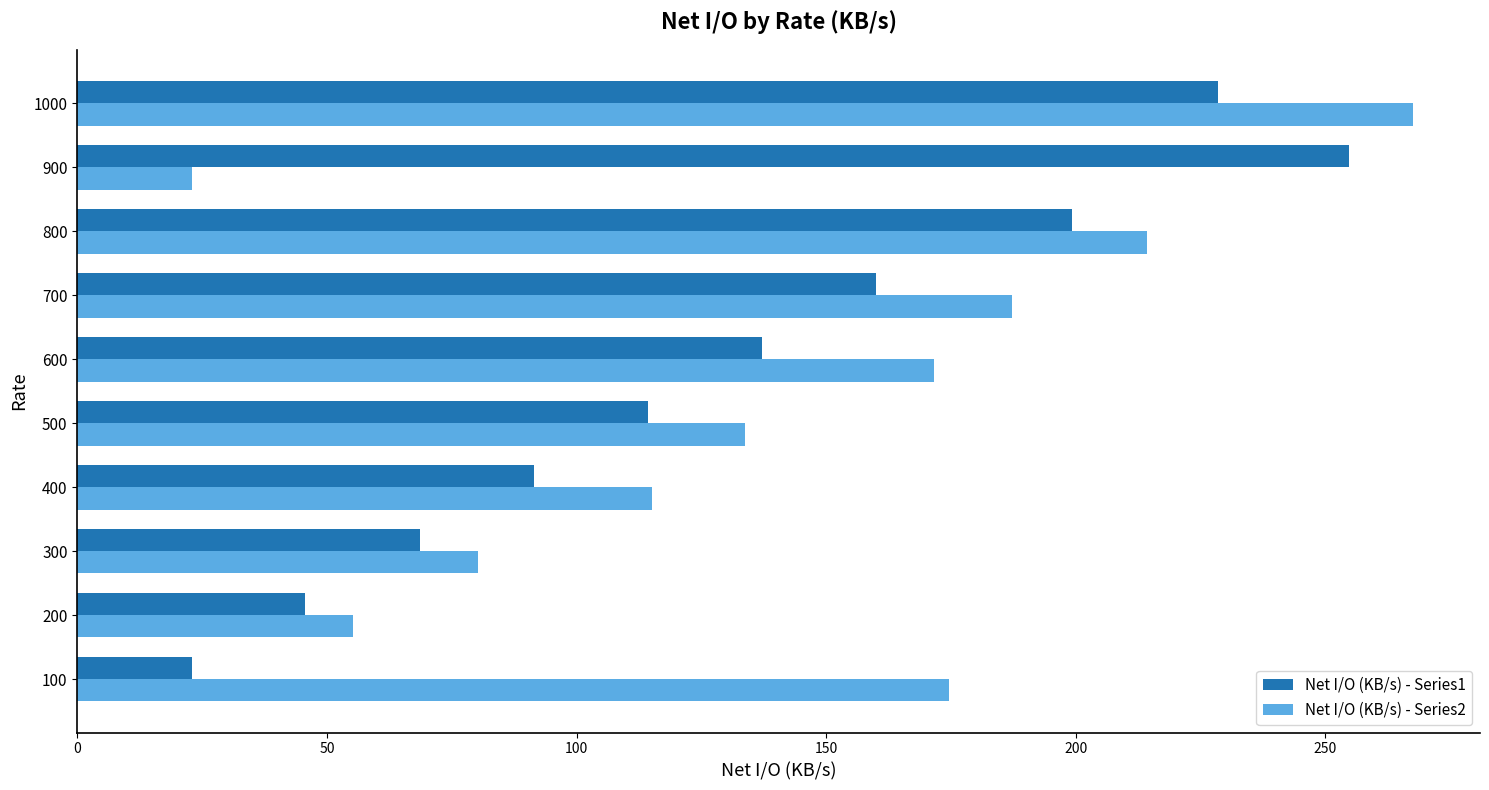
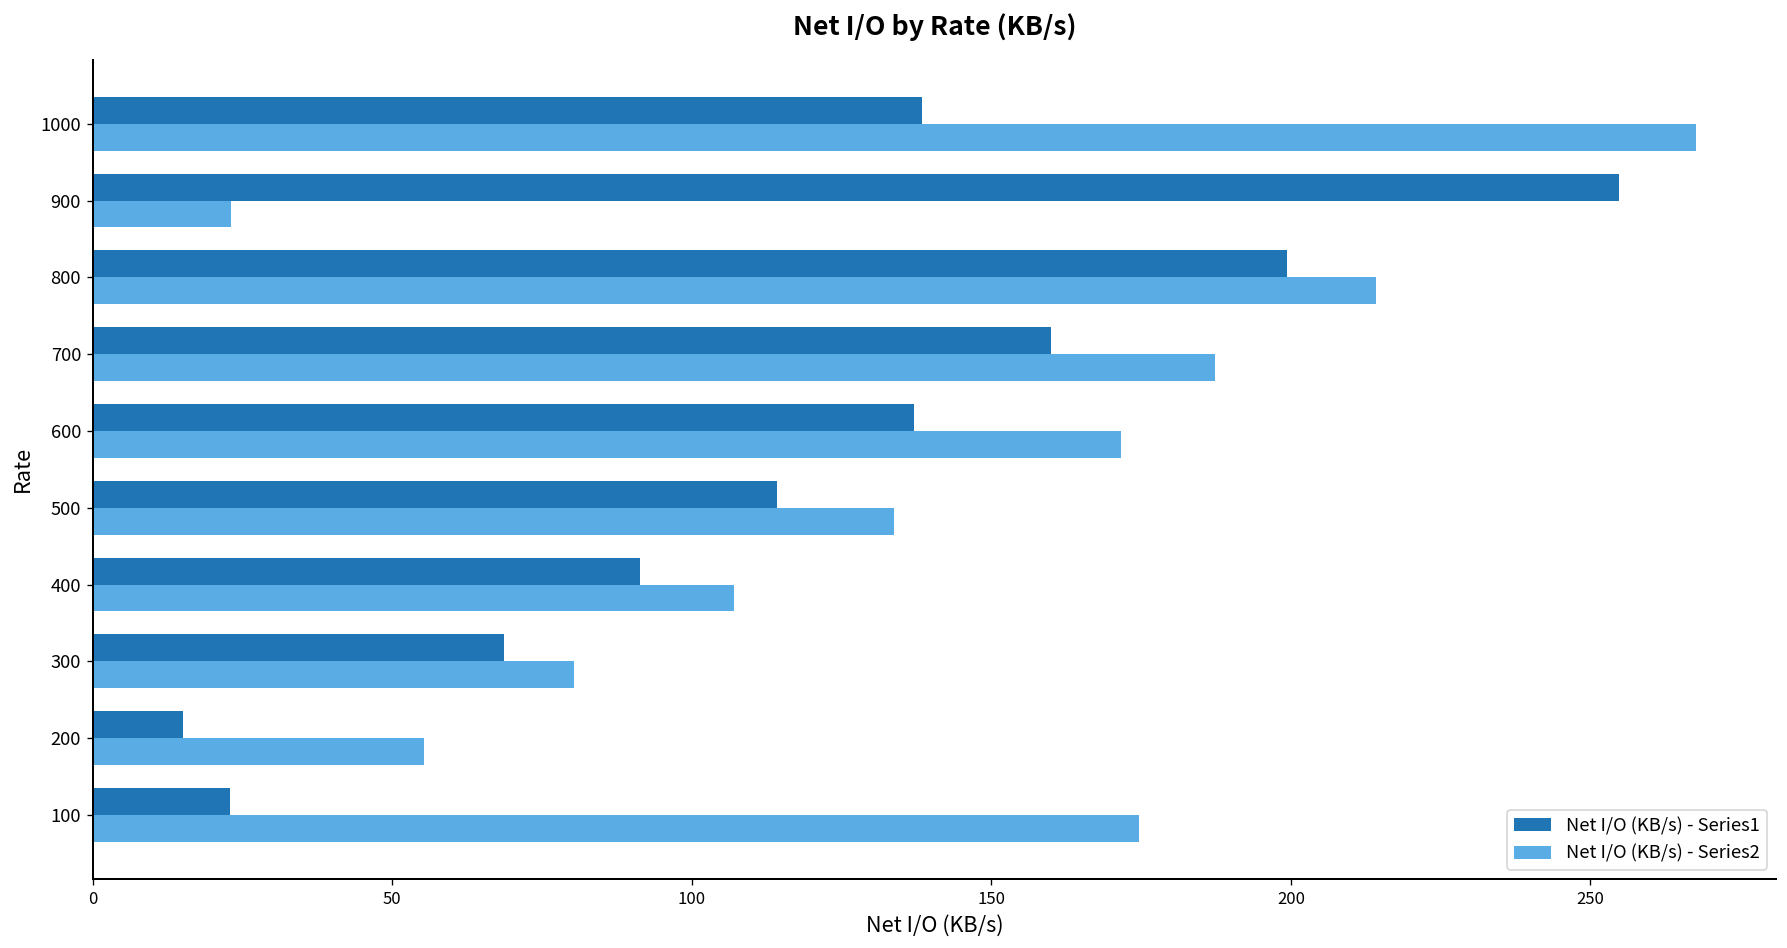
Net I/O (KB/s) - Series1, 1000: 229 -> 138
Net I/O (KB/s) - Series2, 400: 115 -> 107
Net I/O (KB/s) - Series1, 200: 46 -> 15
